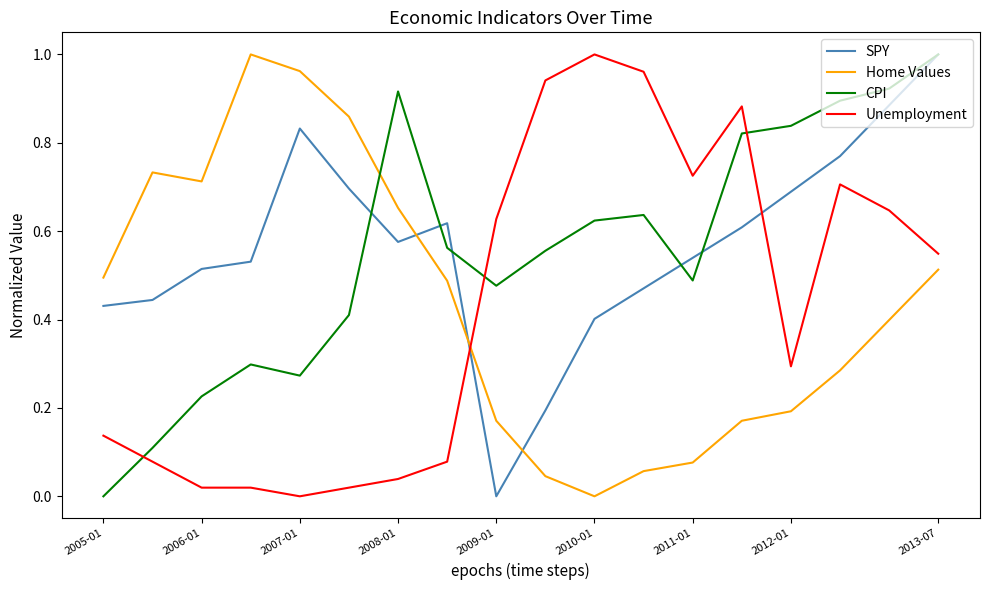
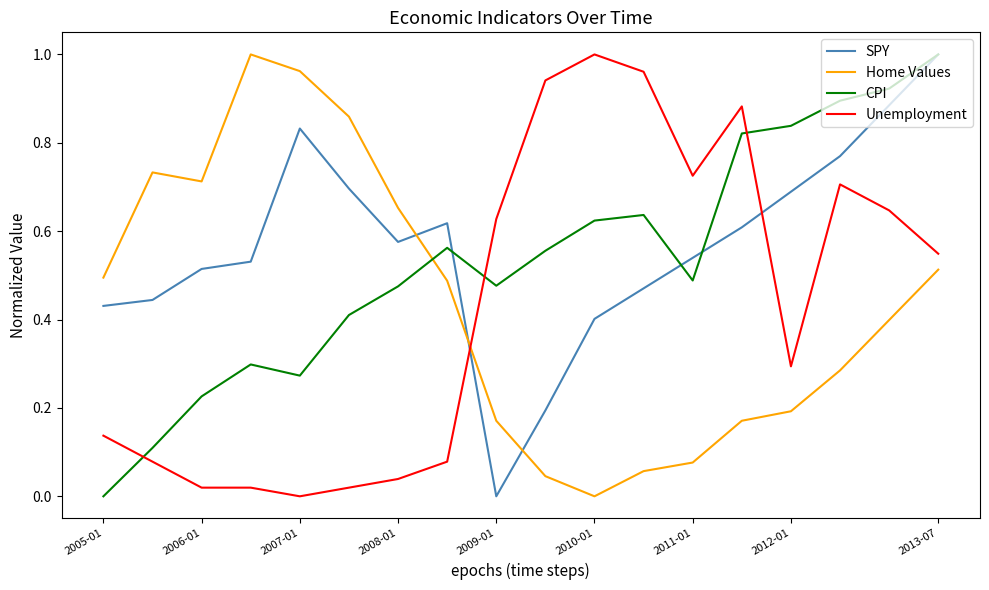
CPI, 2008-01: 0.92 -> 0.48
